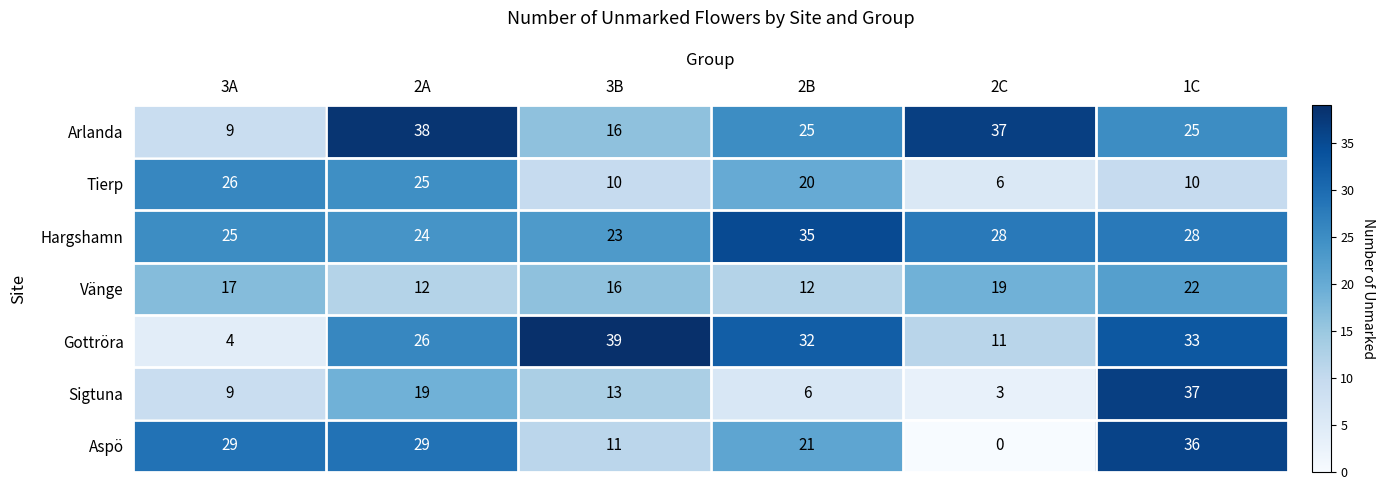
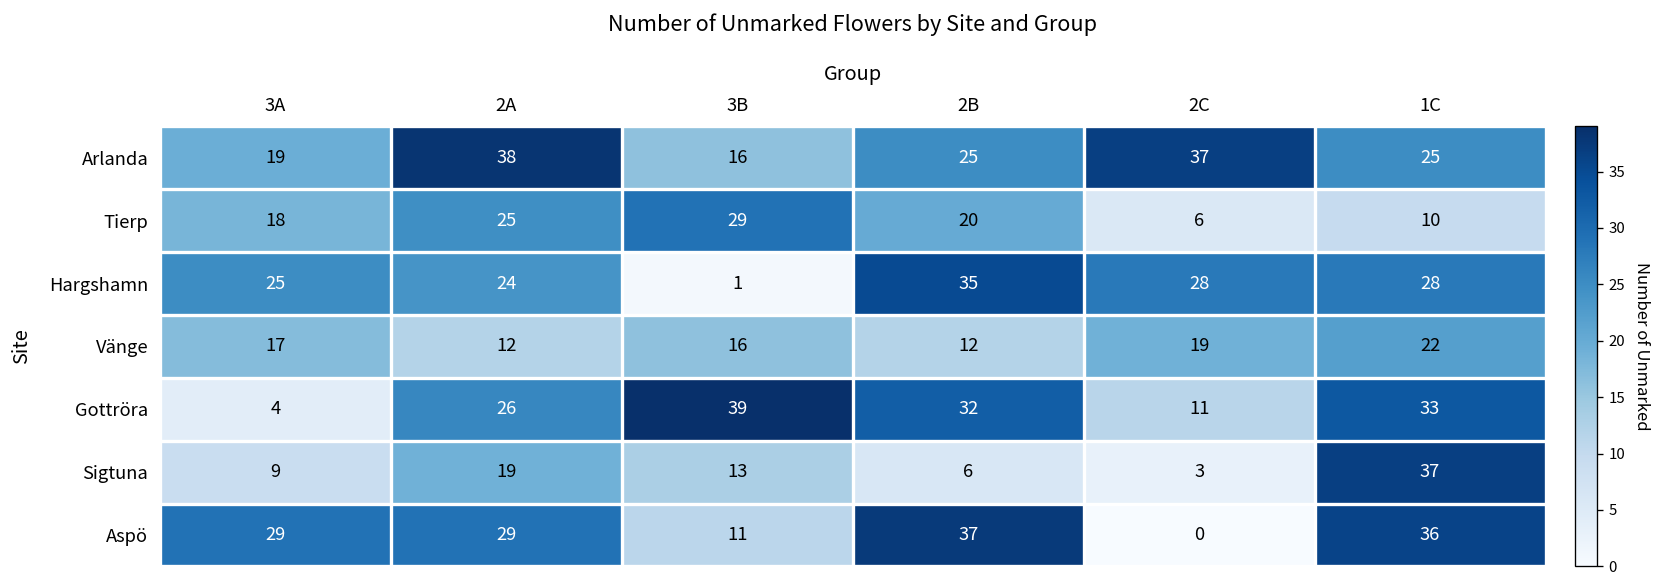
Arlanda, 3A: 9 -> 19
Tierp, 3A: 26 -> 18
Tierp, 3B: 10 -> 29
Hargshamn, 3B: 23 -> 1
Aspö, 2B: 21 -> 37
